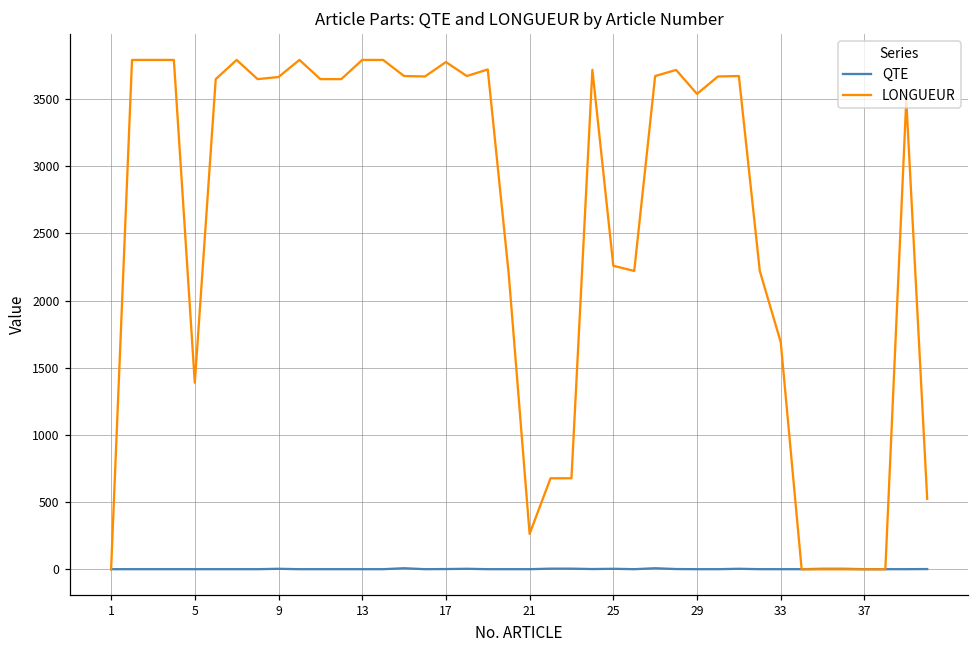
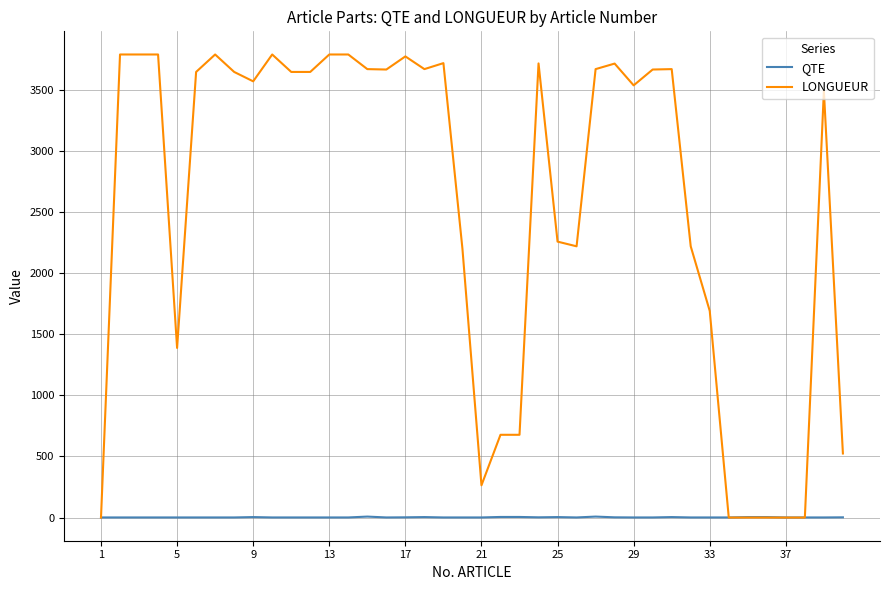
LONGUEUR, 9: 3660 -> 3570
